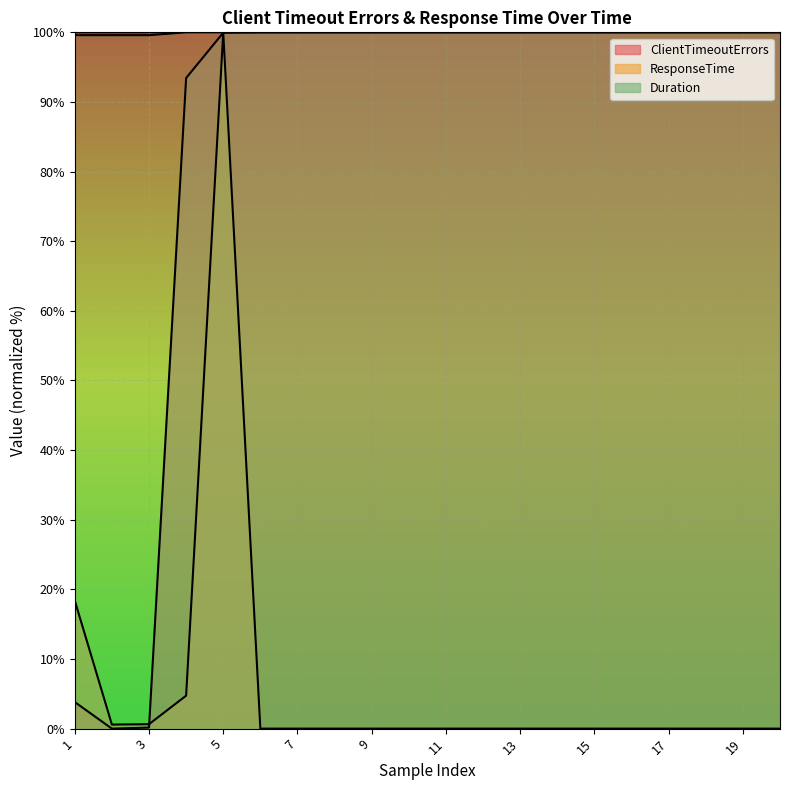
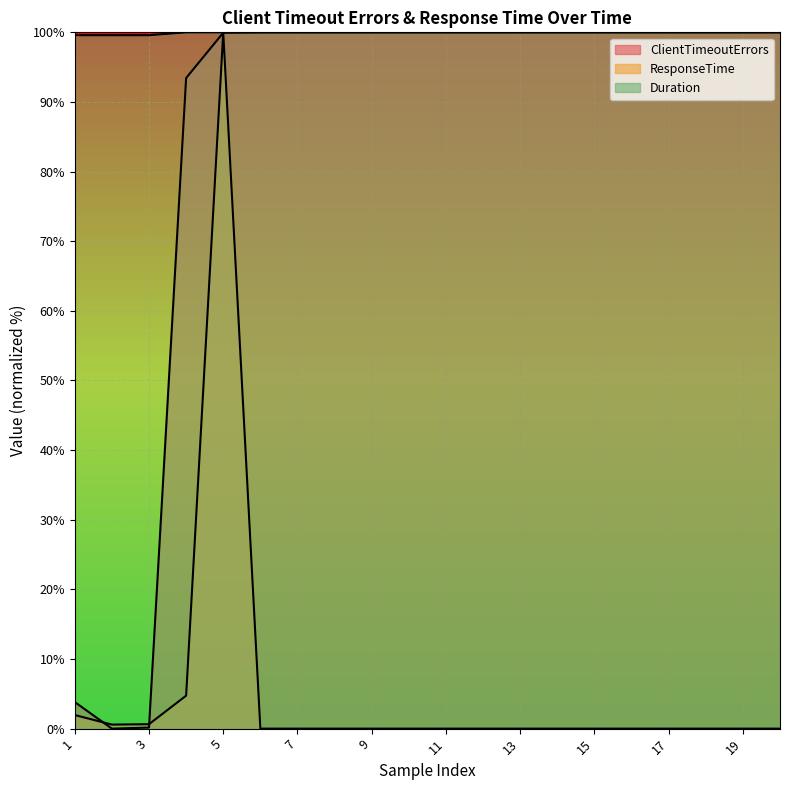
ResponseTime, 1: 18% -> 2%
